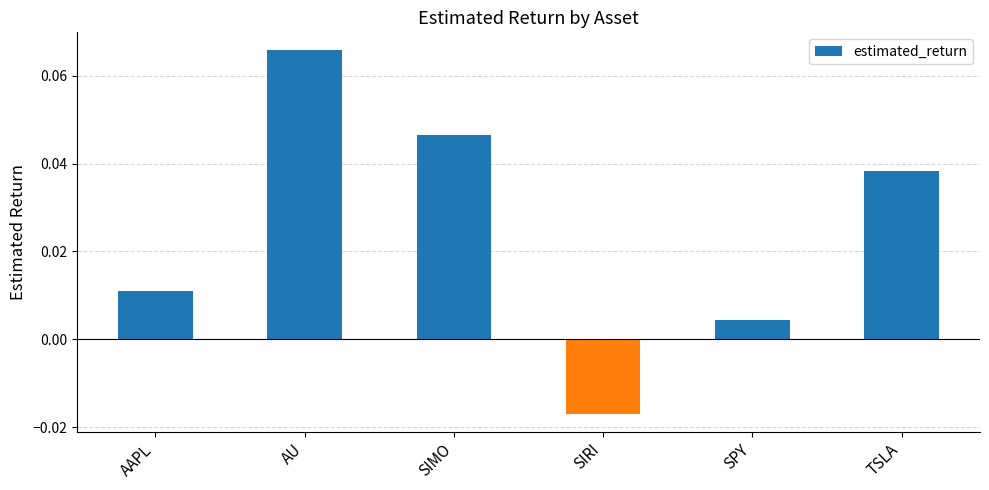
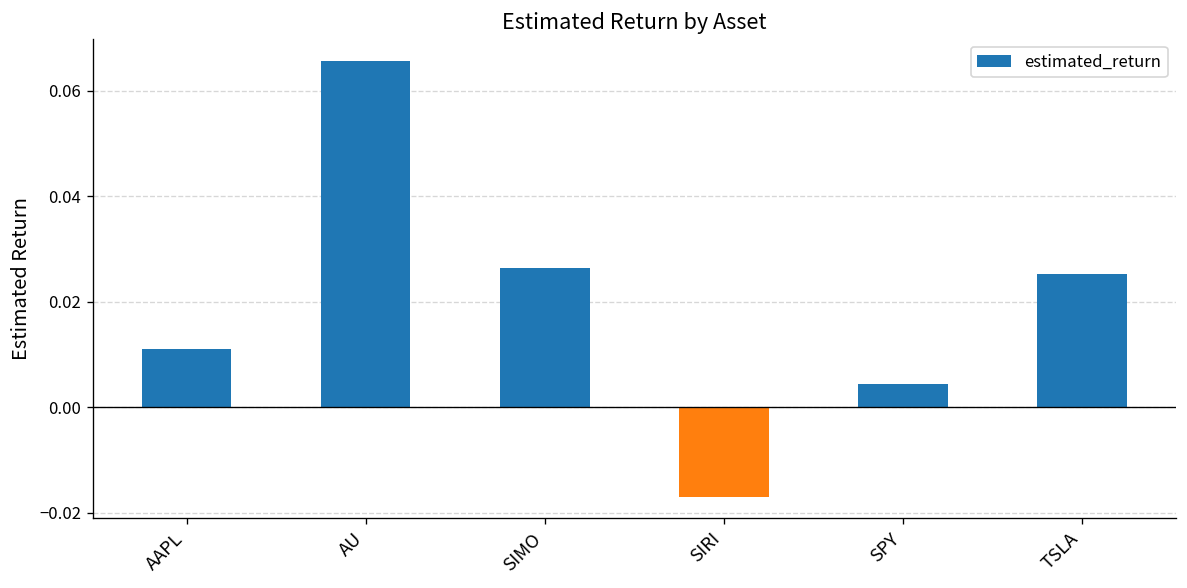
SIMO: 0.047 -> 0.026
TSLA: 0.038 -> 0.025
